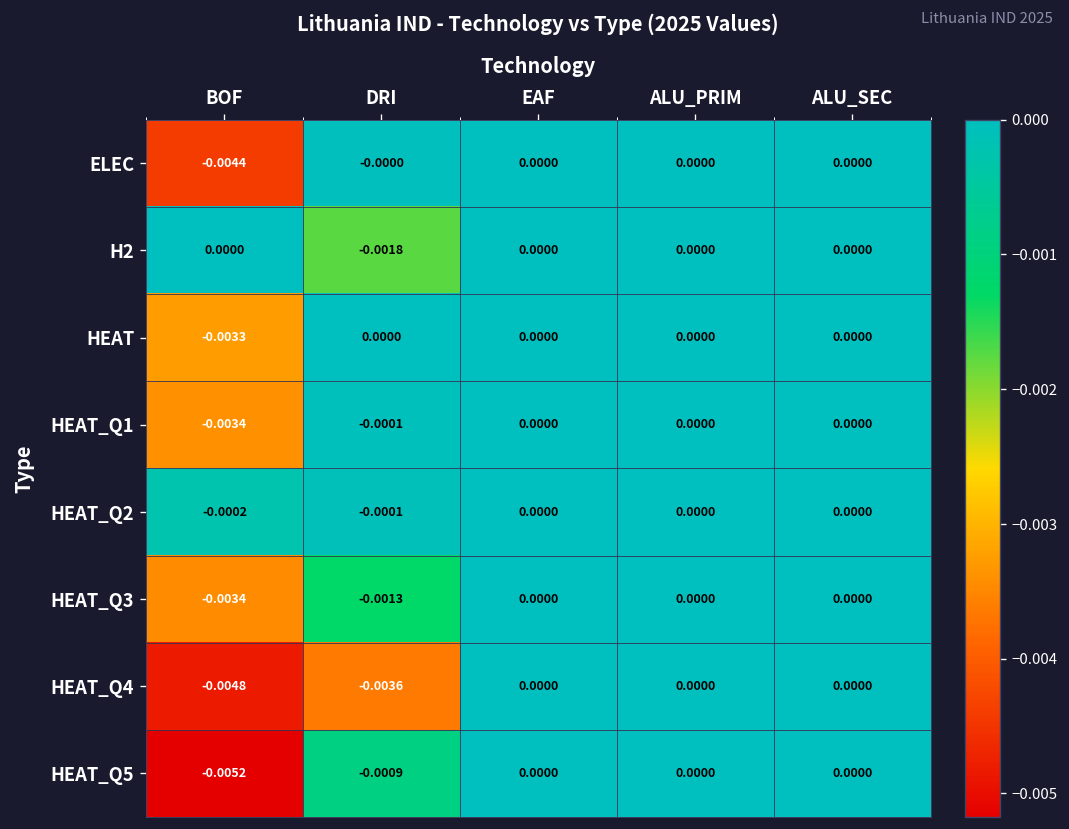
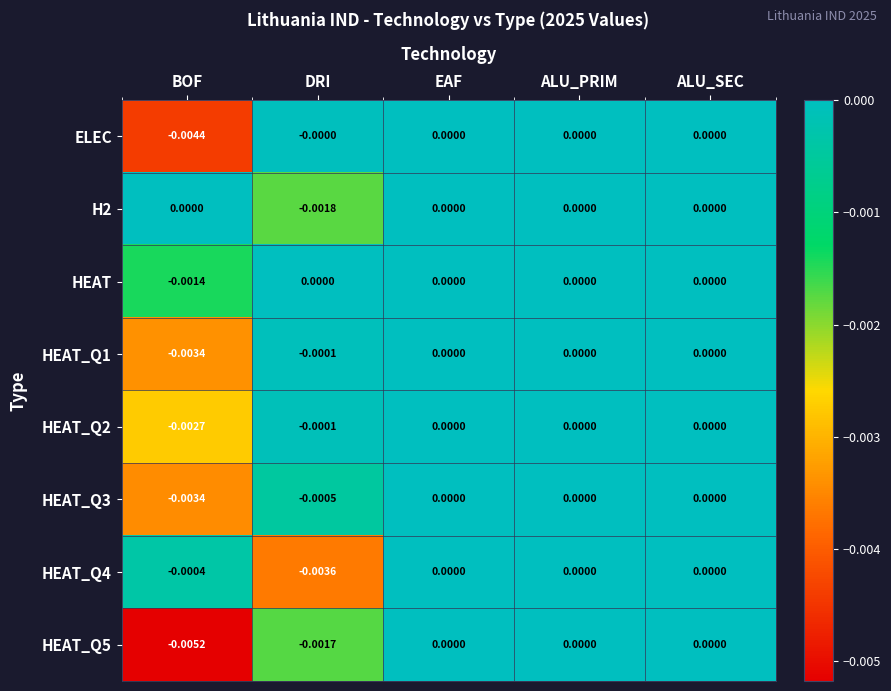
HEAT, BOF: -0.0033 -> -0.0014
HEAT_Q2, BOF: -0.0002 -> -0.0027
HEAT_Q3, DRI: -0.0013 -> -0.0005
HEAT_Q4, BOF: -0.0048 -> -0.0004
HEAT_Q5, DRI: -0.0009 -> -0.0017
